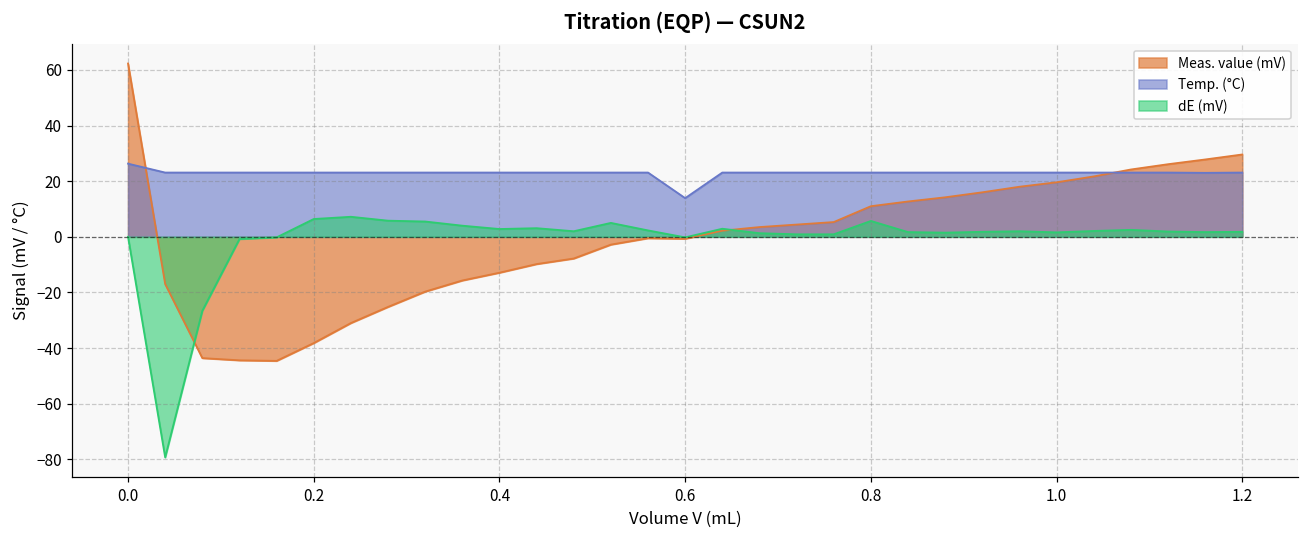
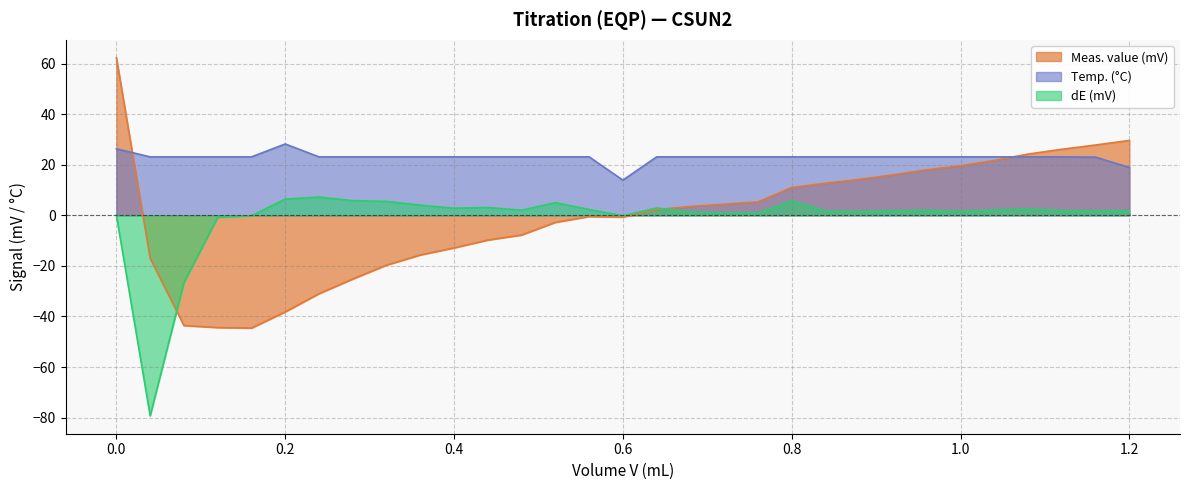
Temp. (°C), 0.2: 23 -> 28
Temp. (°C), 1.2: 23 -> 19
